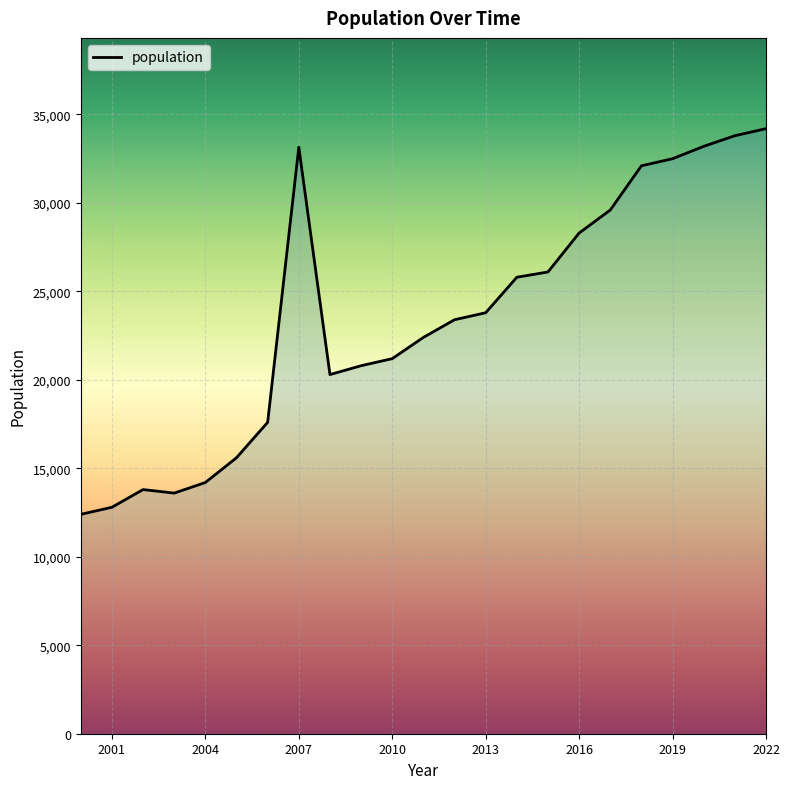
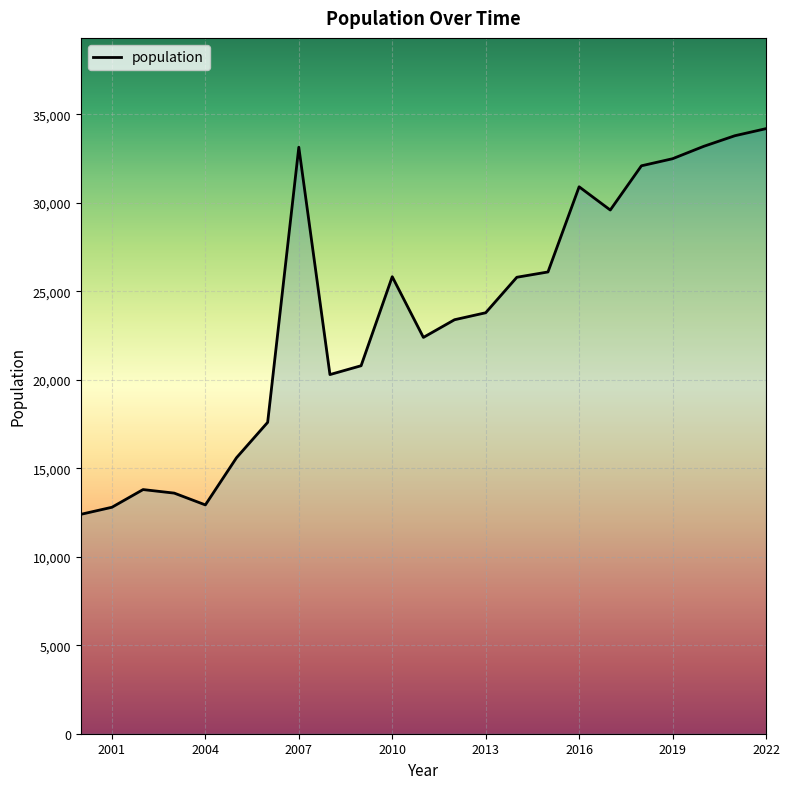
2004: 14,200 -> 12,900
2010: 21,200 -> 25,800
2016: 28,300 -> 30,900
